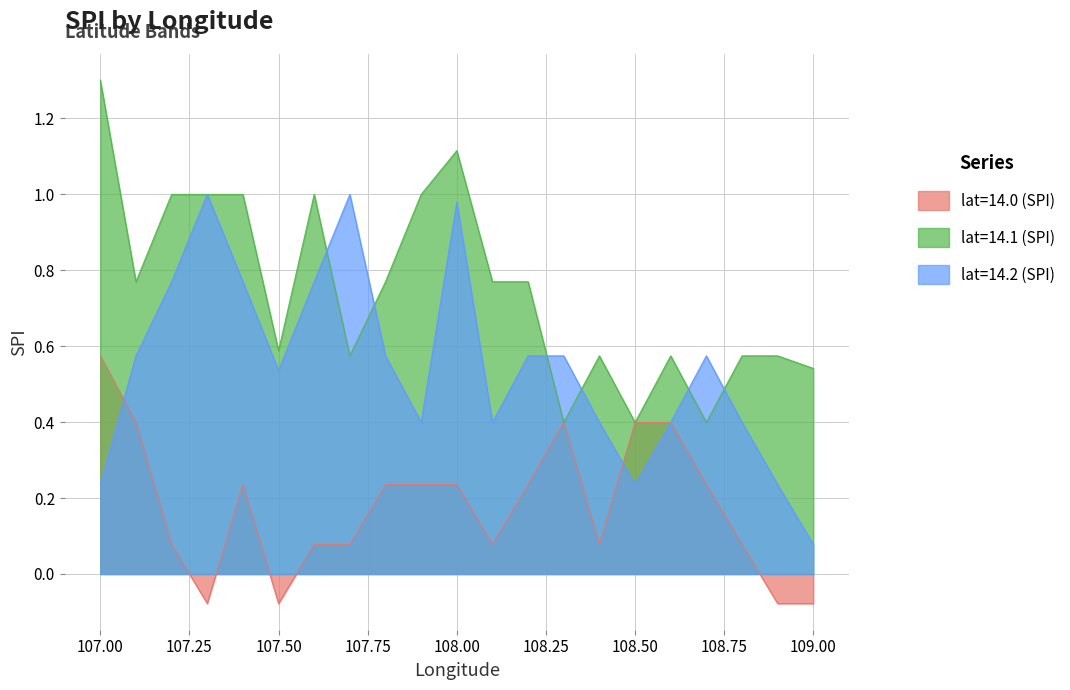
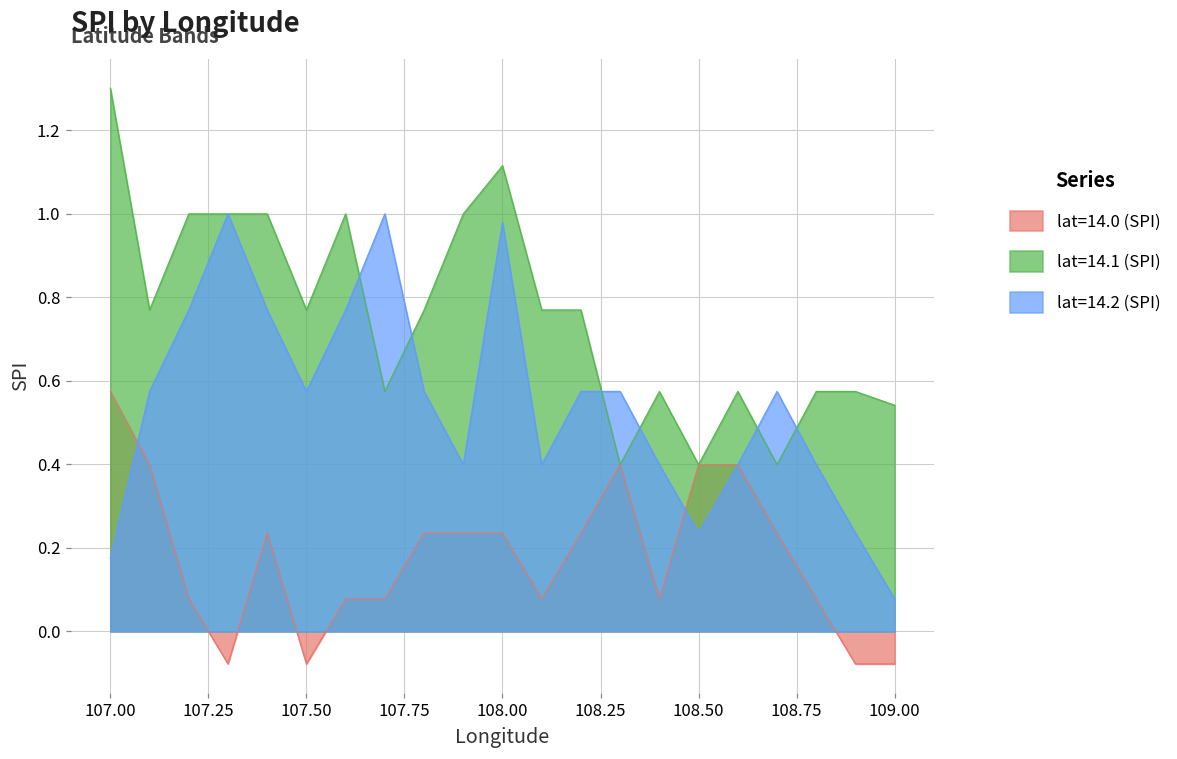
lat=14.2 (SPI), 107.00: 0.24 -> 0.18
lat=14.1 (SPI), 107.50: 0.59 -> 0.77
lat=14.2 (SPI), 107.50: 0.54 -> 0.57
